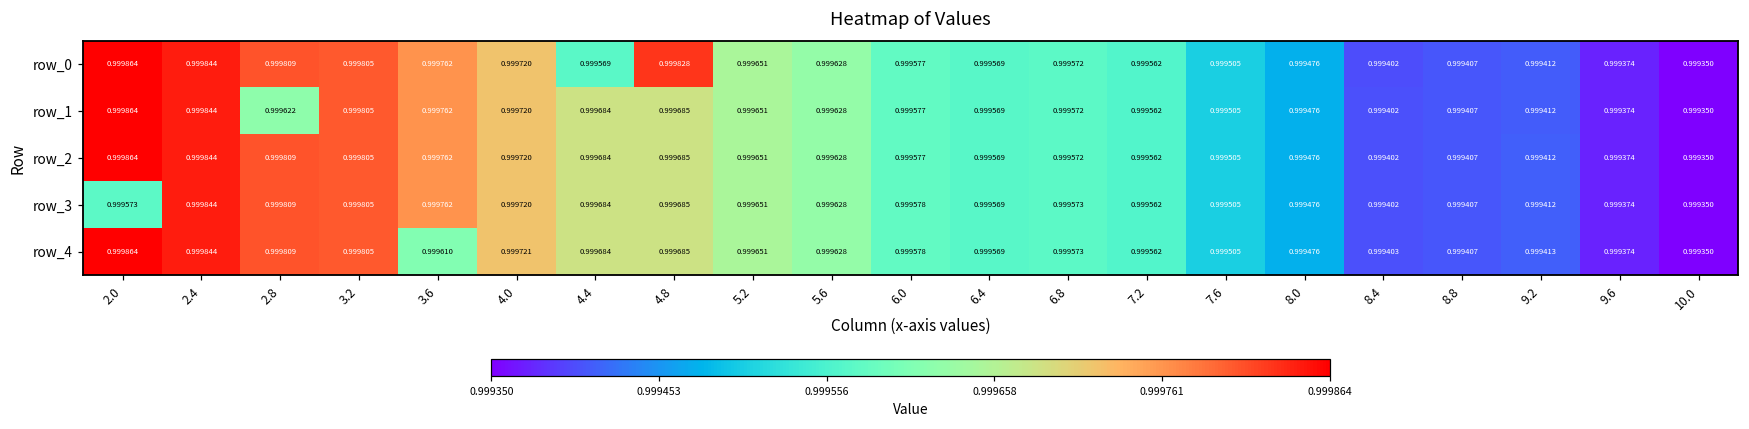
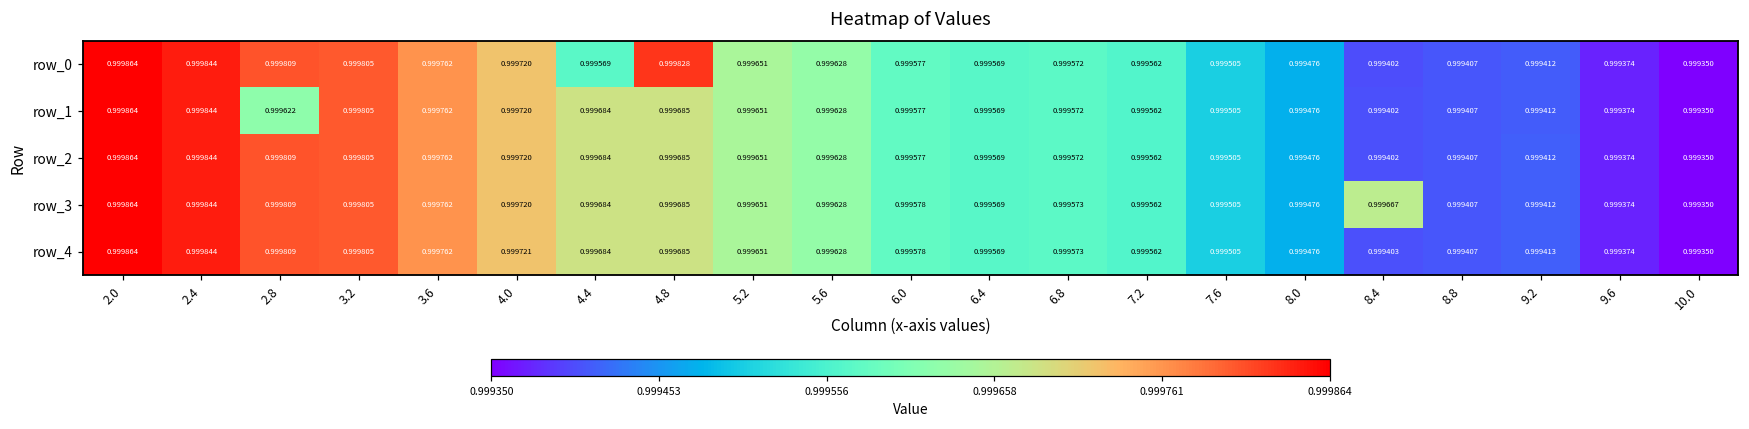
row_3, 2.0: 0.999573 -> 0.999864
row_3, 8.4: 0.999402 -> 0.999667
row_4, 3.6: 0.999610 -> 0.999762
